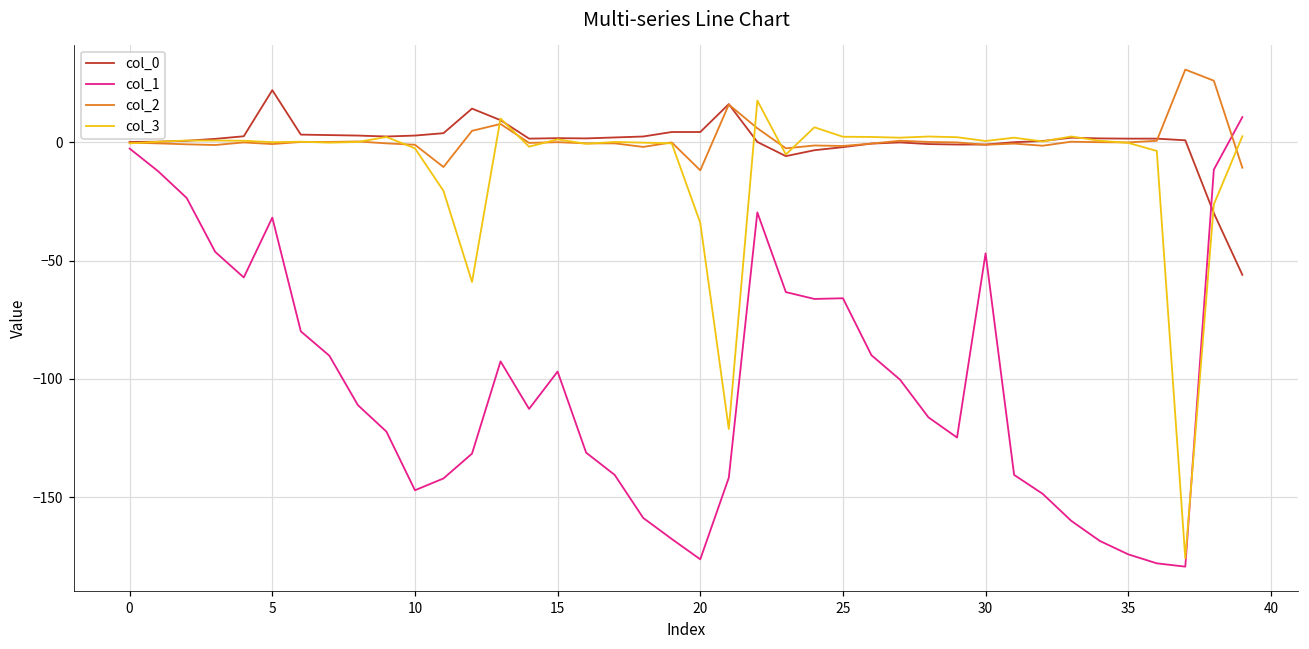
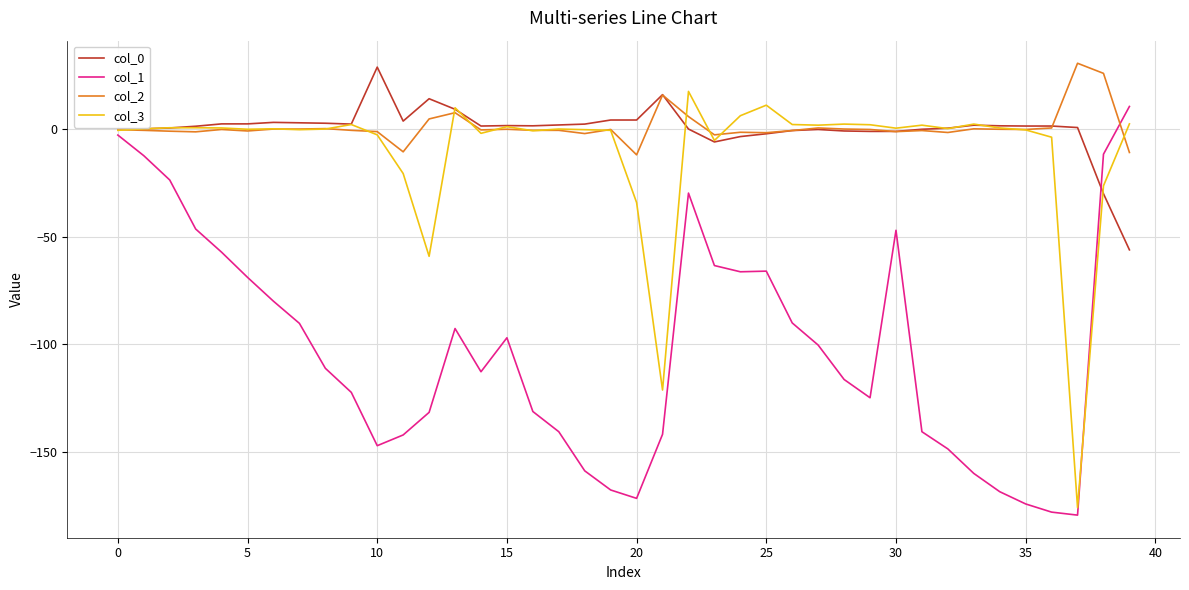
col_0, 5: 22 -> 3
col_1, 5: -32 -> -69
col_0, 10: 3 -> 29
col_1, 20: -176 -> -172
col_3, 25: 2 -> 11
